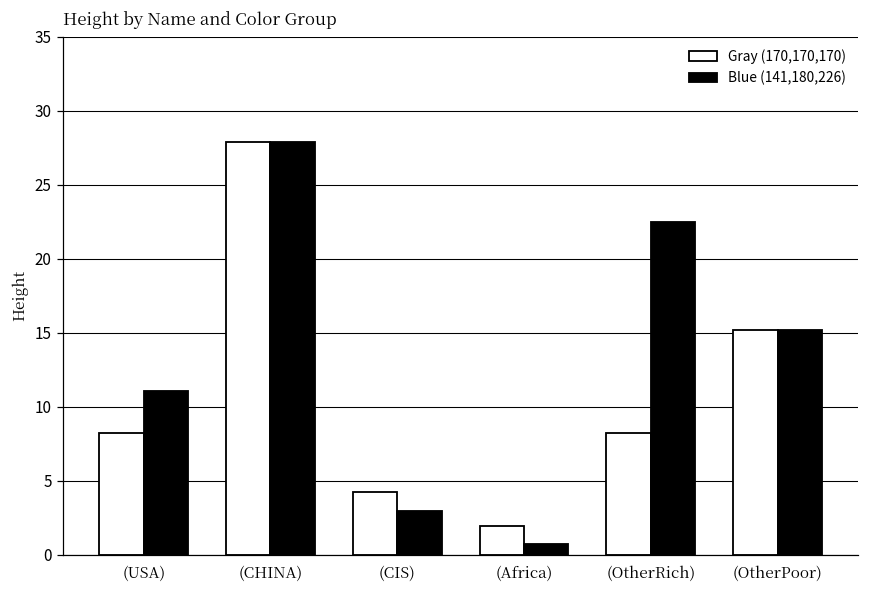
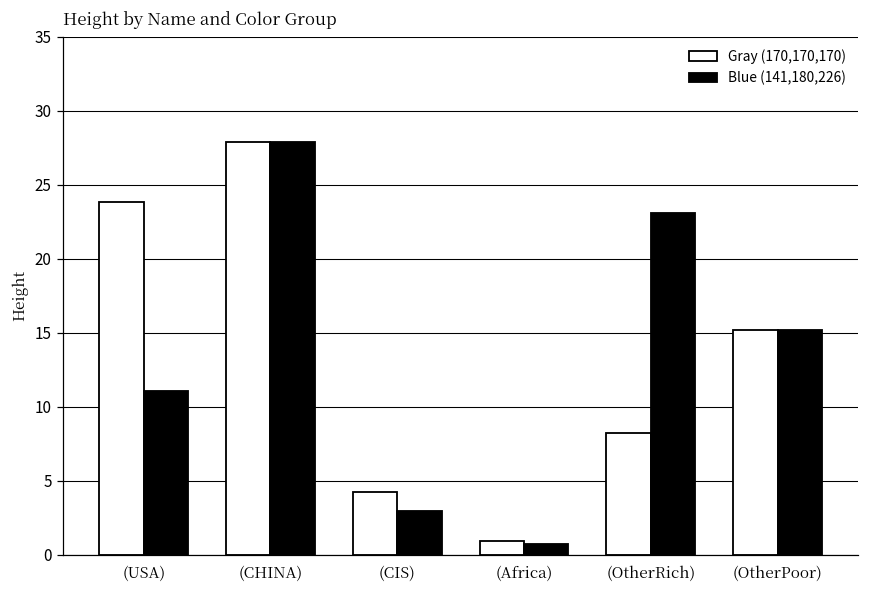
Gray (170,170,170), (USA): 8.2 -> 23.8
Gray (170,170,170), (Africa): 2.0 -> 1.0
Blue (141,180,226), (OtherRich): 22.5 -> 23.1
